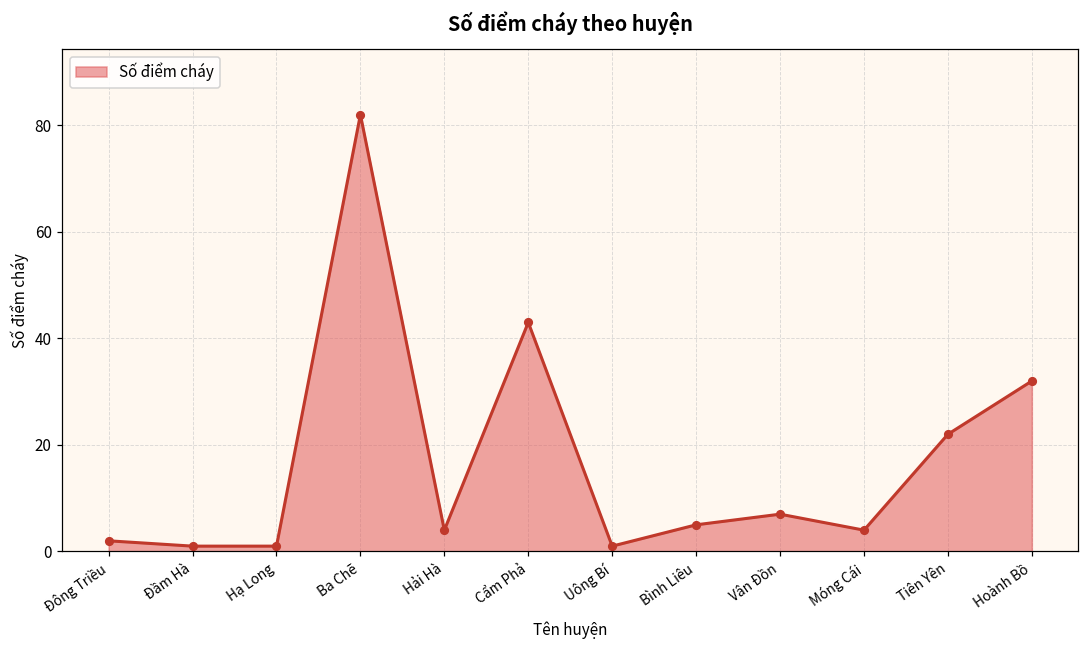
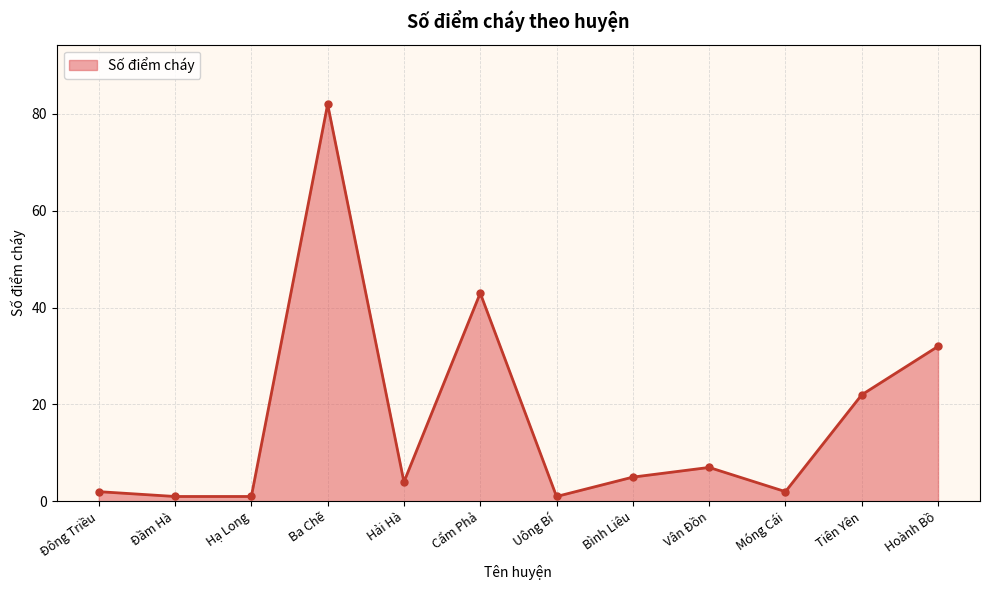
Móng Cái: 4 -> 2
